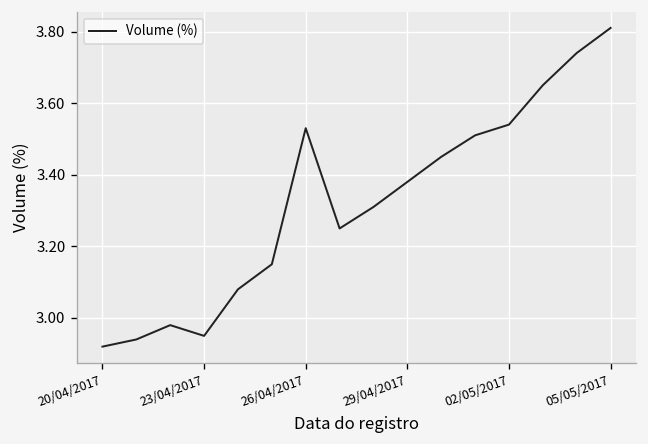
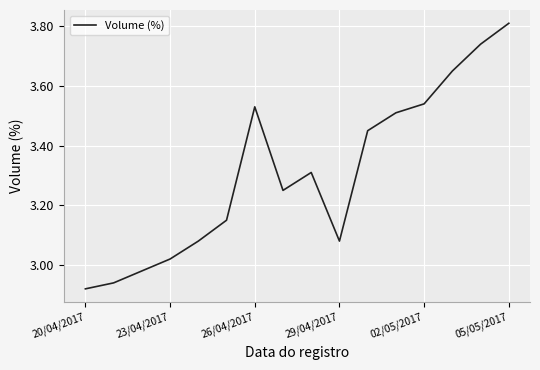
23/04/2017: 2.95 -> 3.02
29/04/2017: 3.38 -> 3.08
